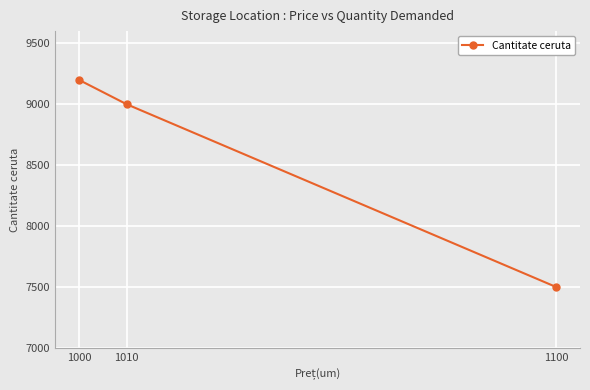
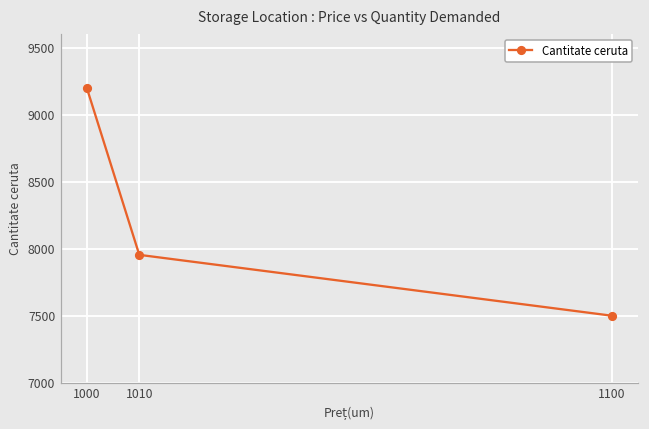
1010: 9000 -> 7950
